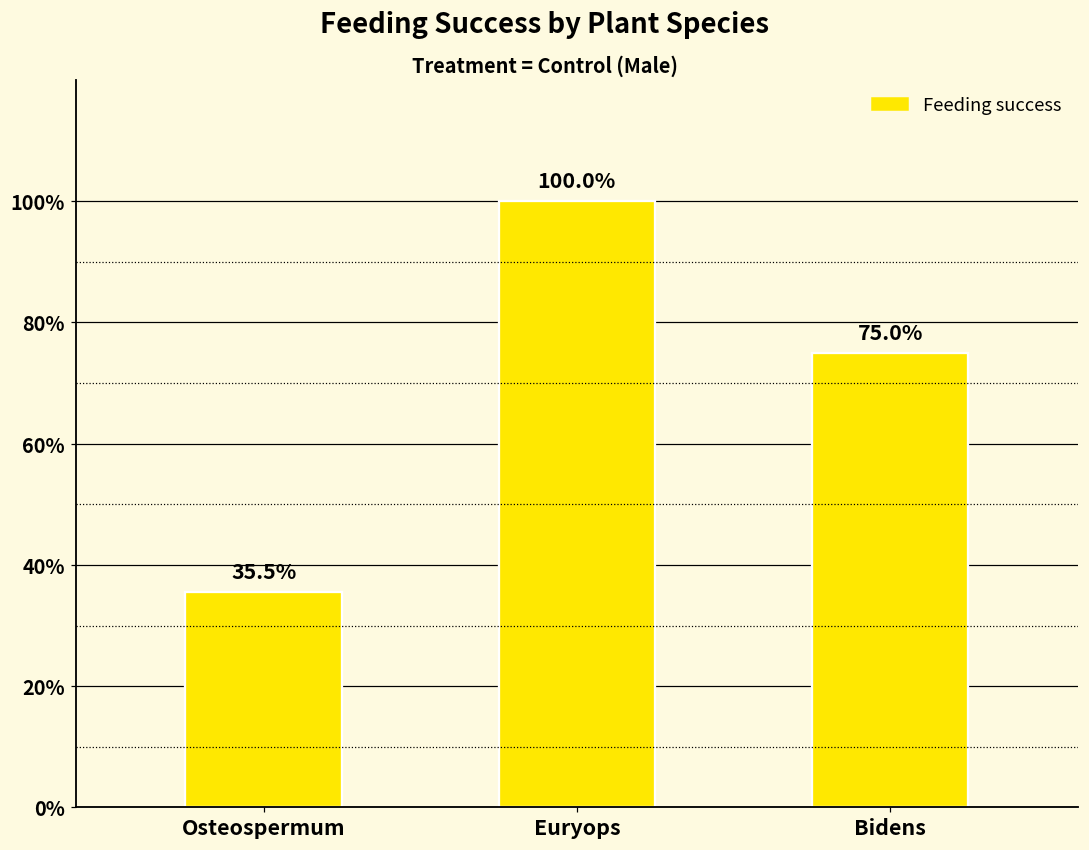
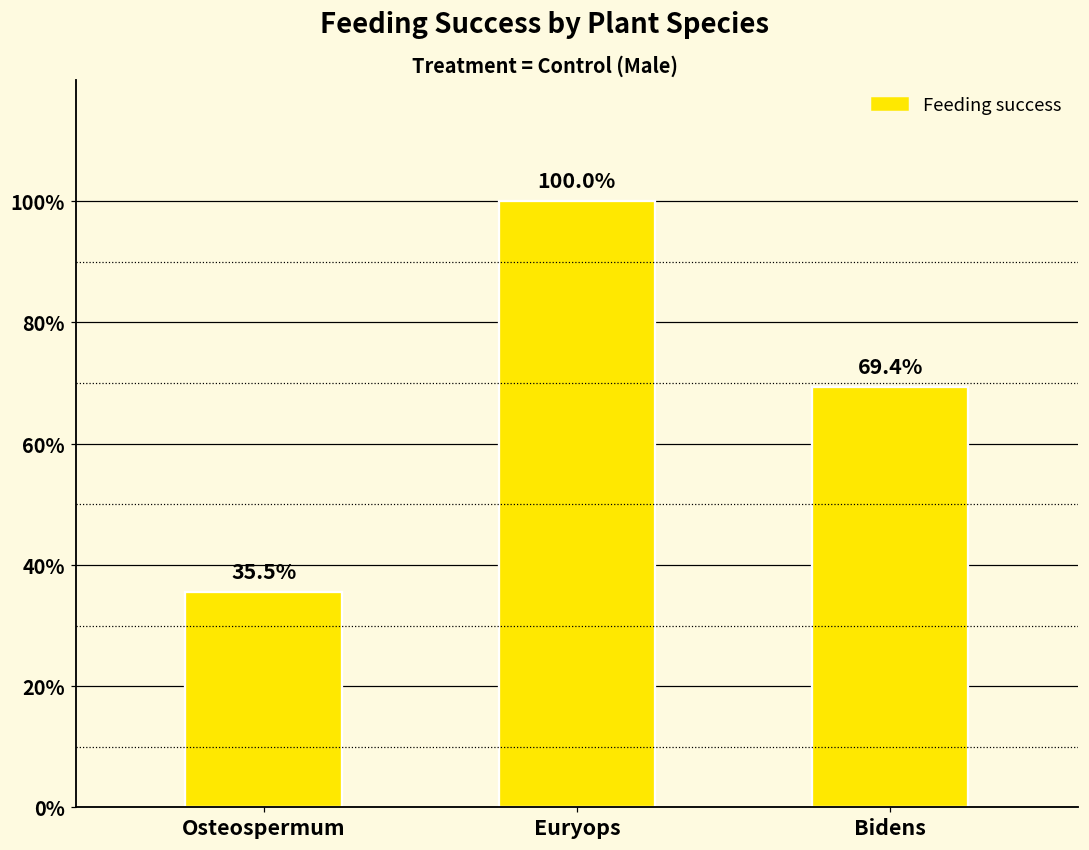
Bidens: 75.0% -> 69.4%
